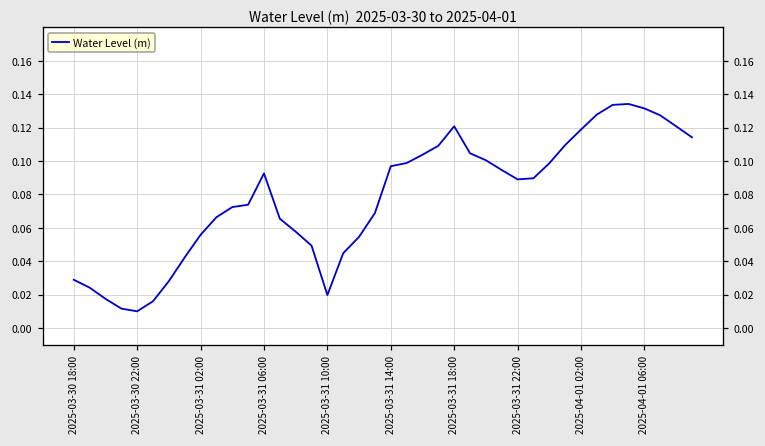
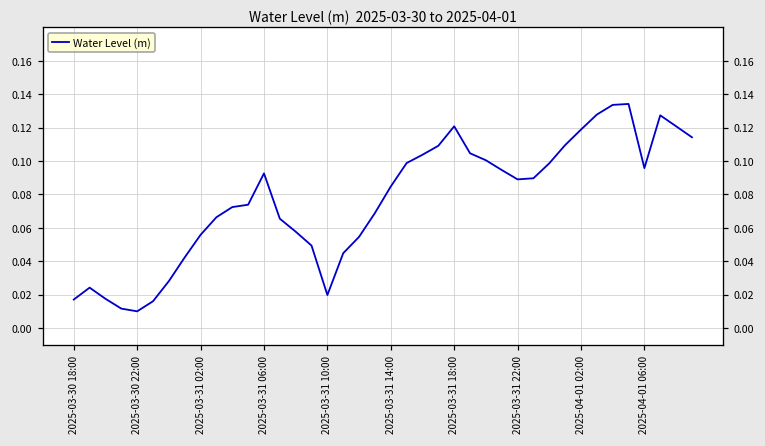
2025-03-30 18:00: 0.029 -> 0.017
2025-03-31 14:00: 0.097 -> 0.085
2025-04-01 06:00: 0.132 -> 0.096
